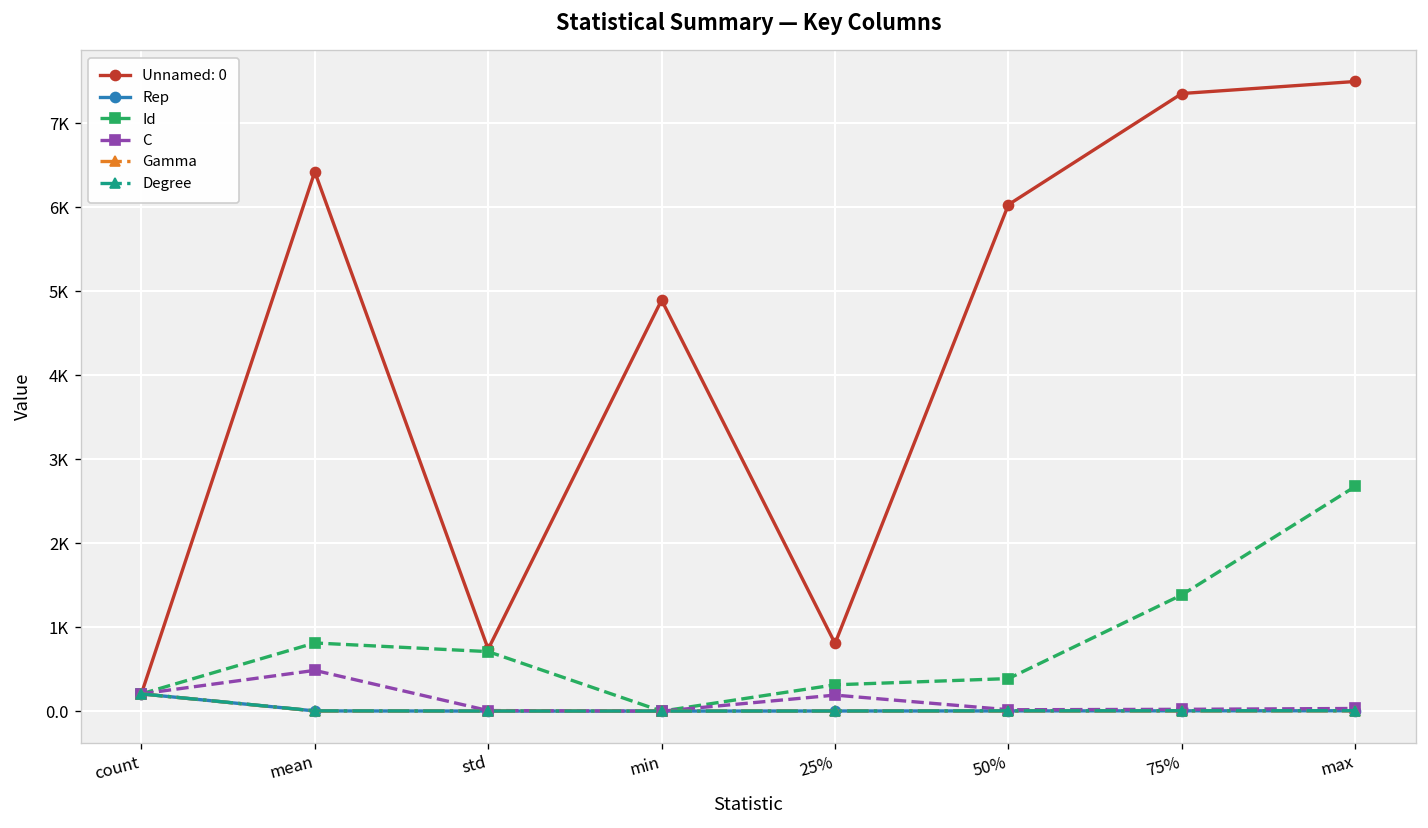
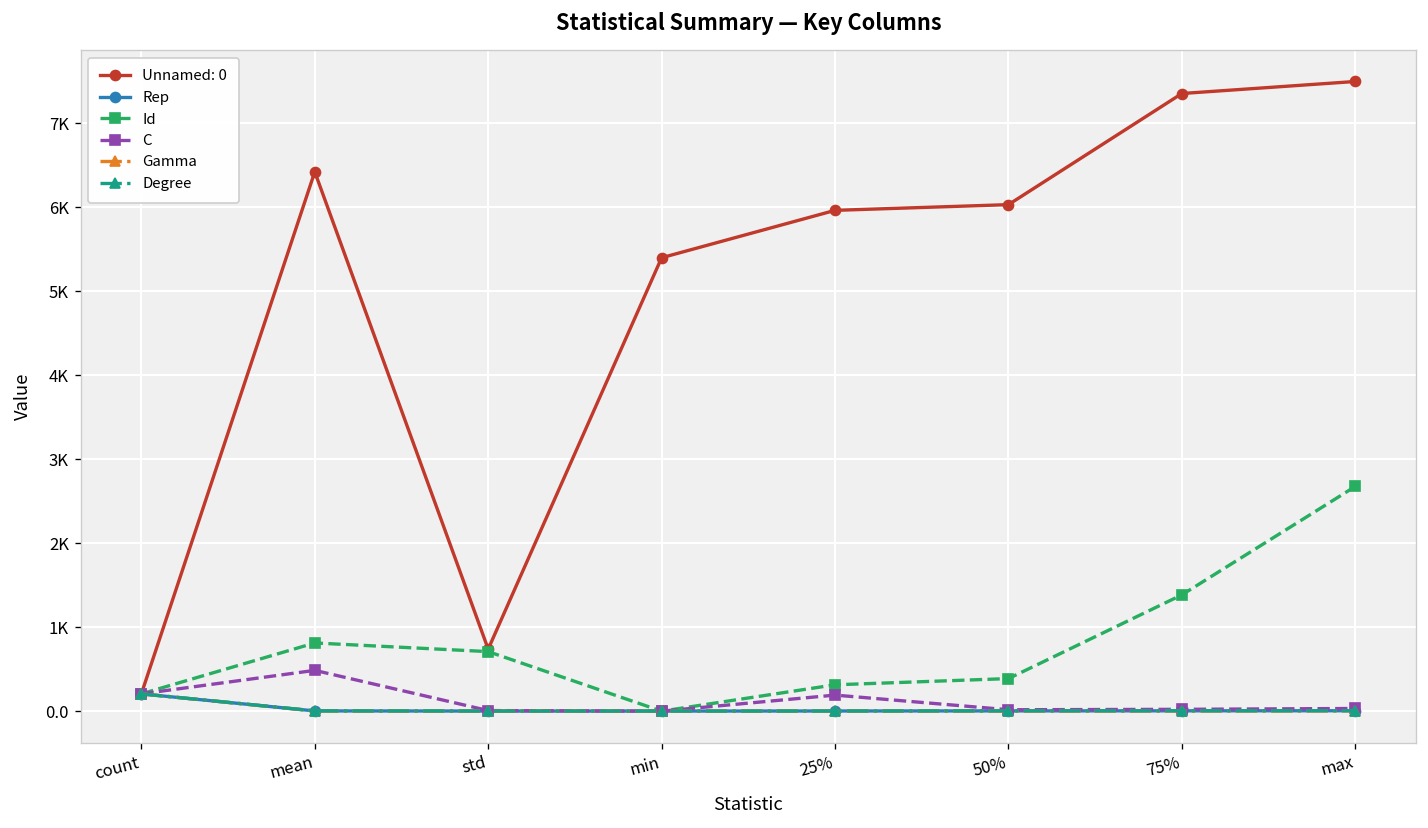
Unnamed: 0, min: 4900 -> 5400
Unnamed: 0, 25%: 800 -> 6000
